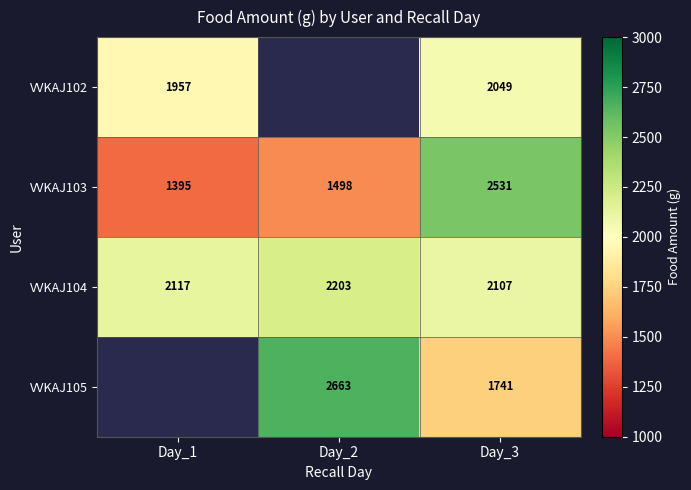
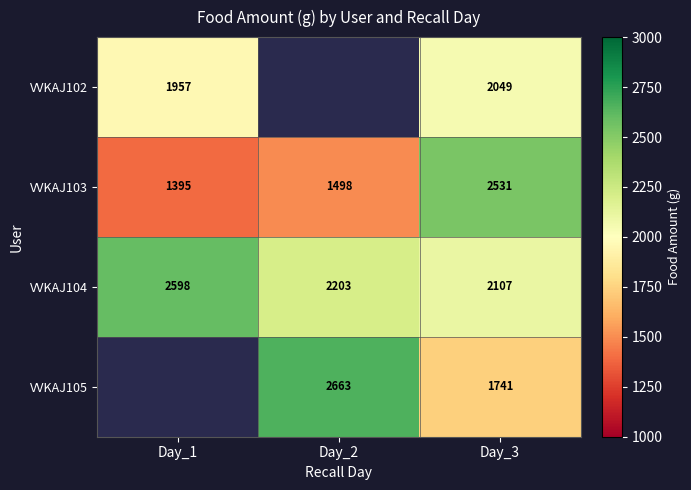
VVKAJ104, Day_1: 2117 -> 2598
